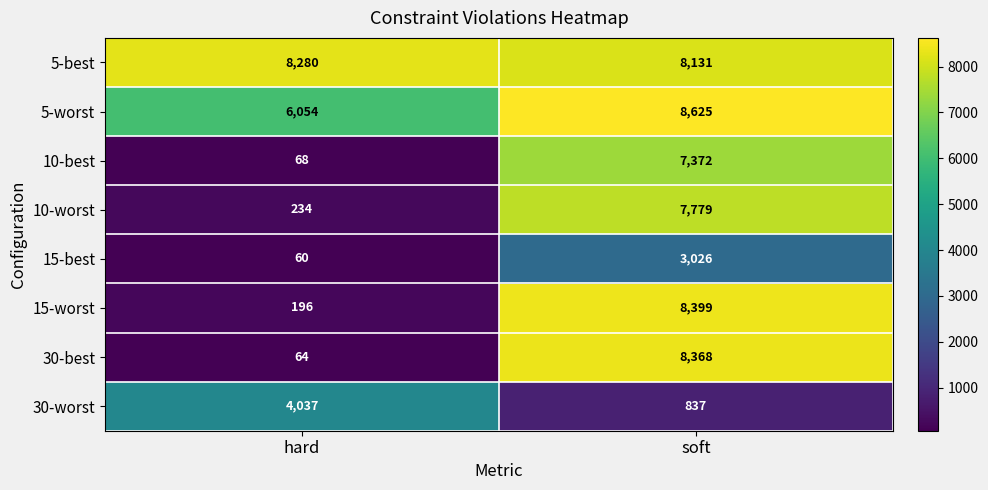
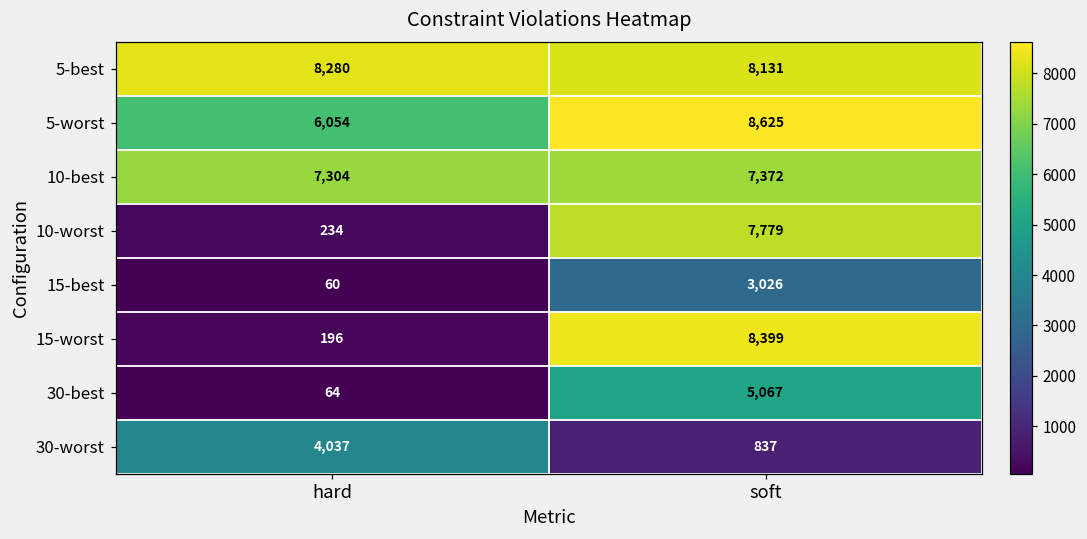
10-best, hard: 68 -> 7,304
30-best, soft: 8,368 -> 5,067
